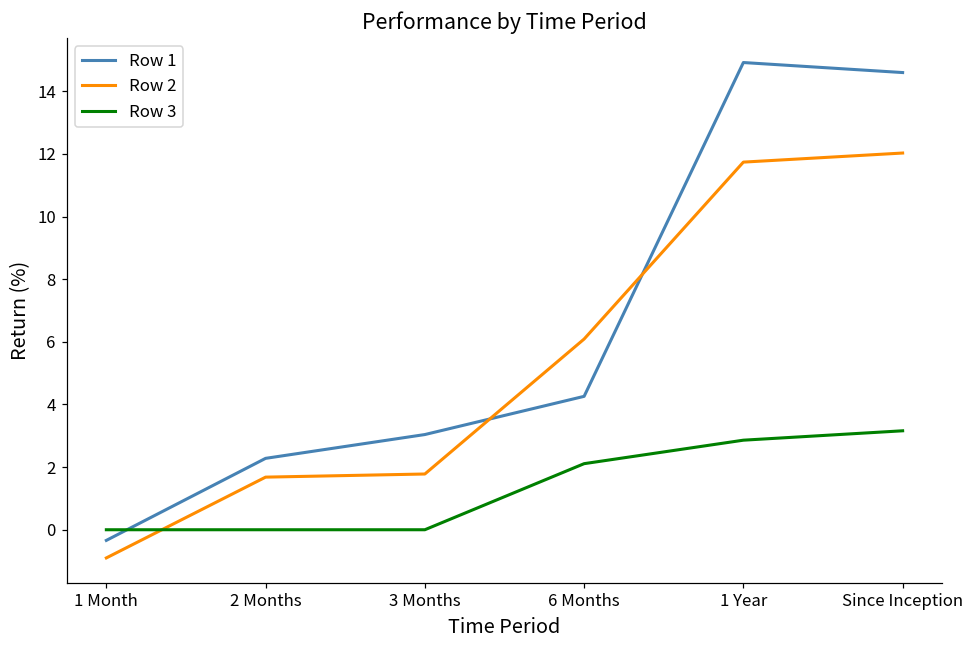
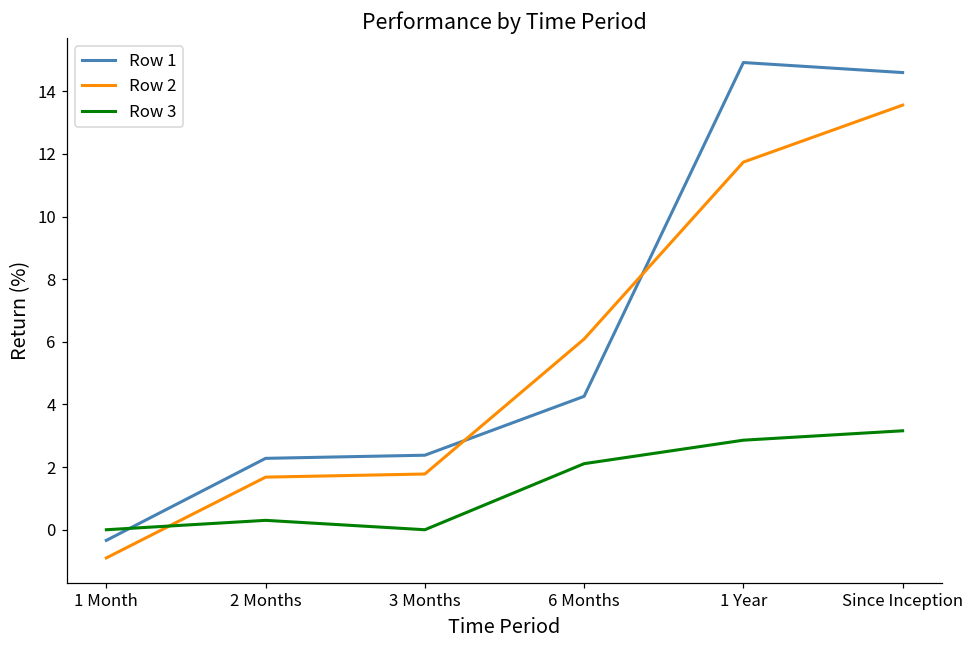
Row 3, 2 Months: 0.0 -> 0.3
Row 1, 3 Months: 3.0 -> 2.4
Row 2, Since Inception: 12.0 -> 13.6
